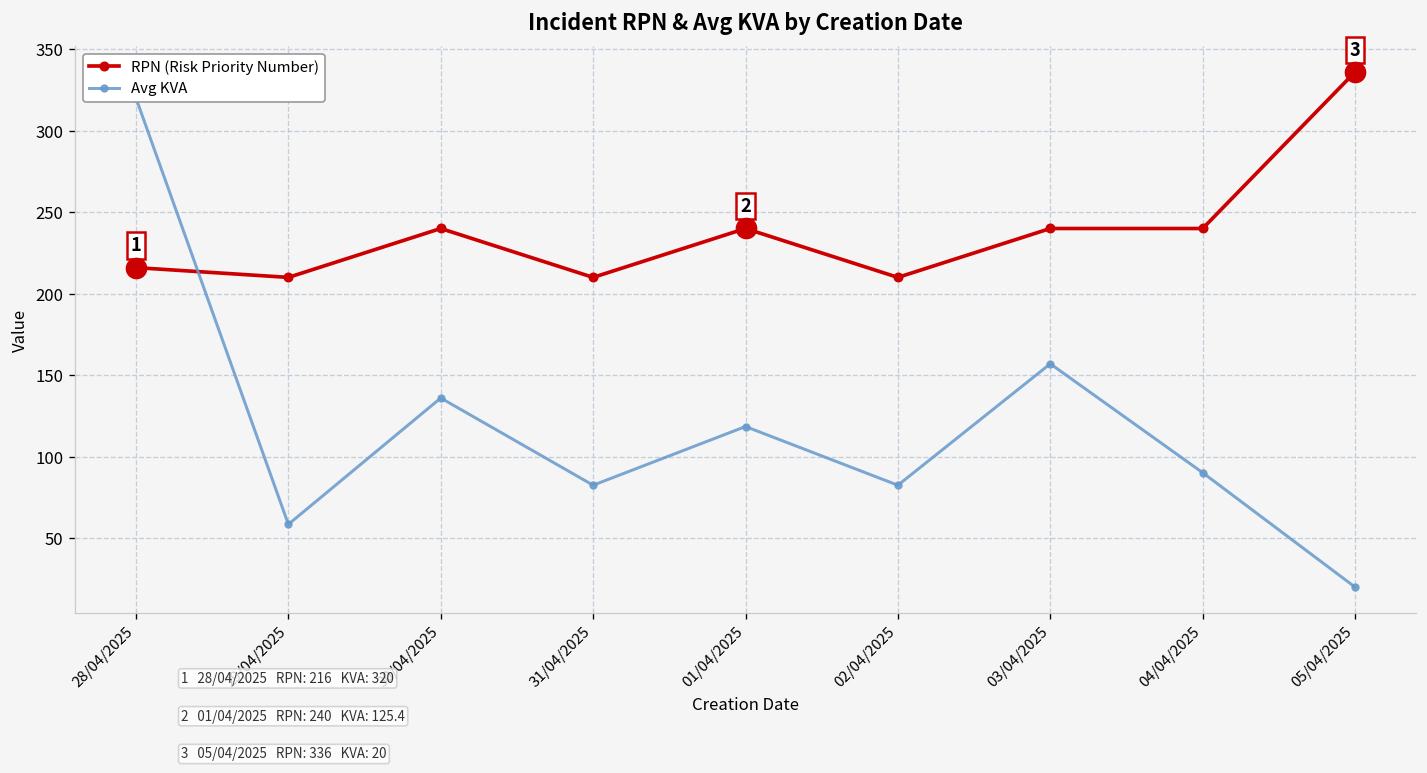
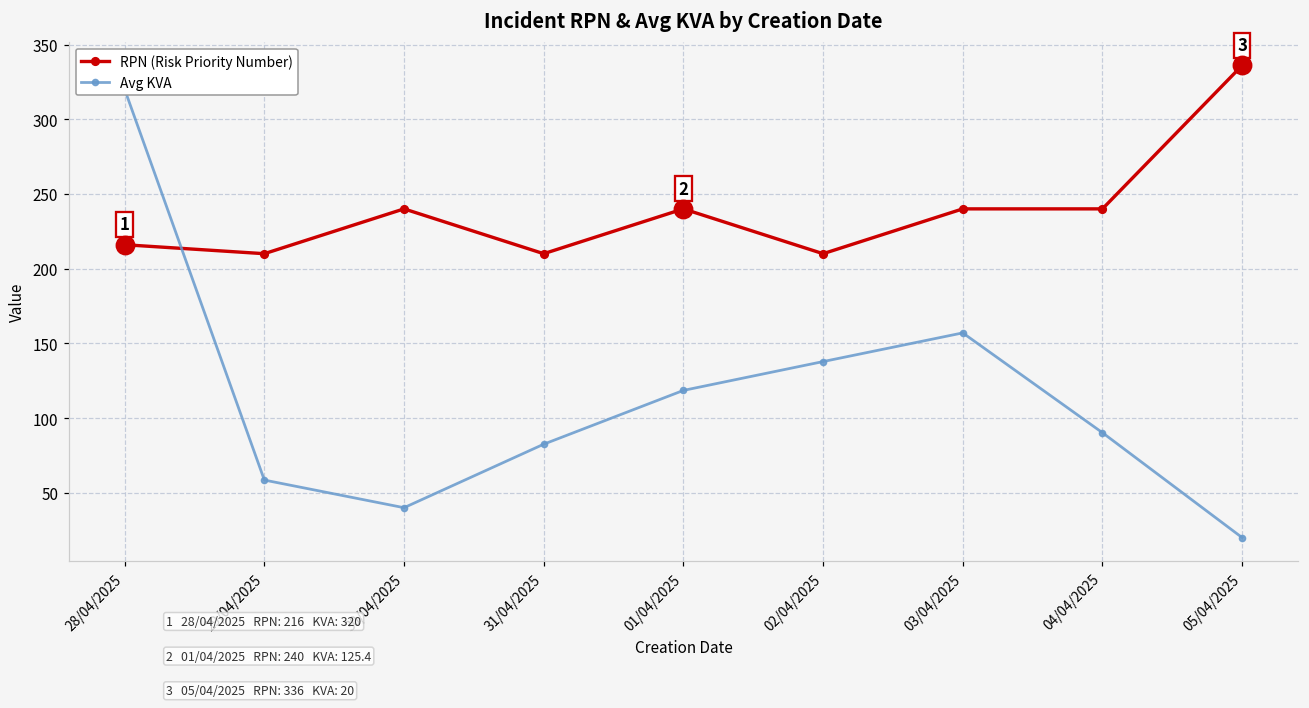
Avg KVA, 30/04/2025: 136 -> 40
Avg KVA, 02/04/2025: 83 -> 138
